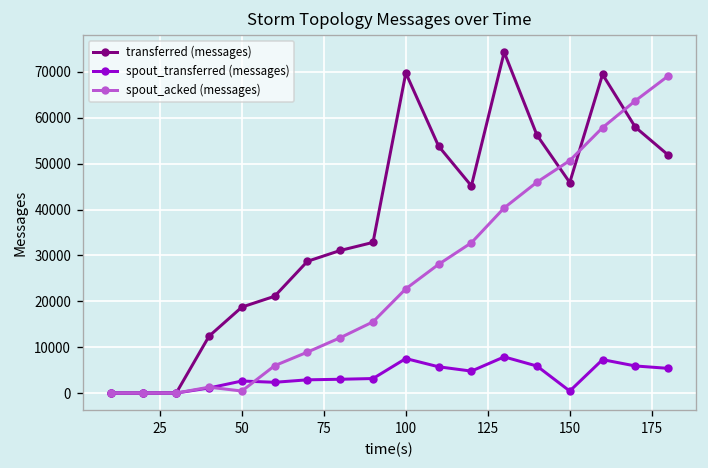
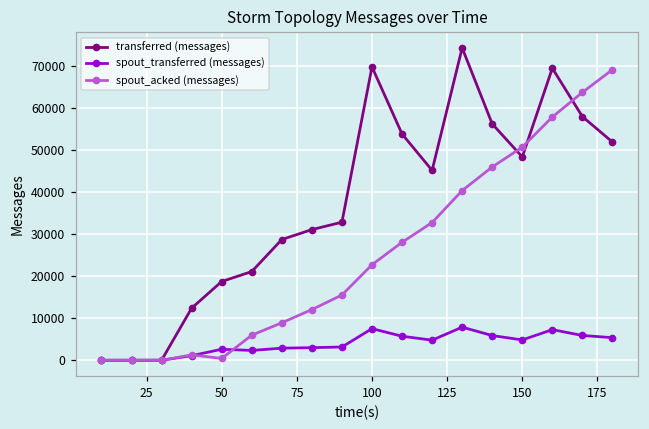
transferred (messages), 150: 46000 -> 48000
spout_transferred (messages), 150: 0 -> 5000
